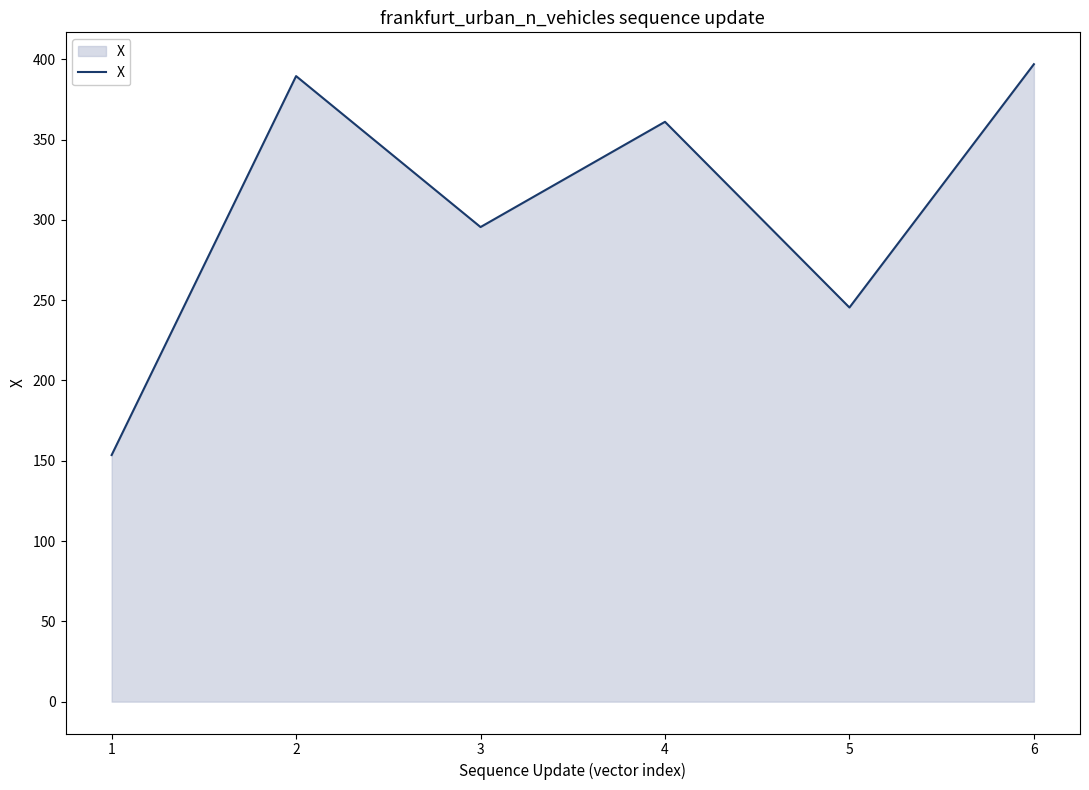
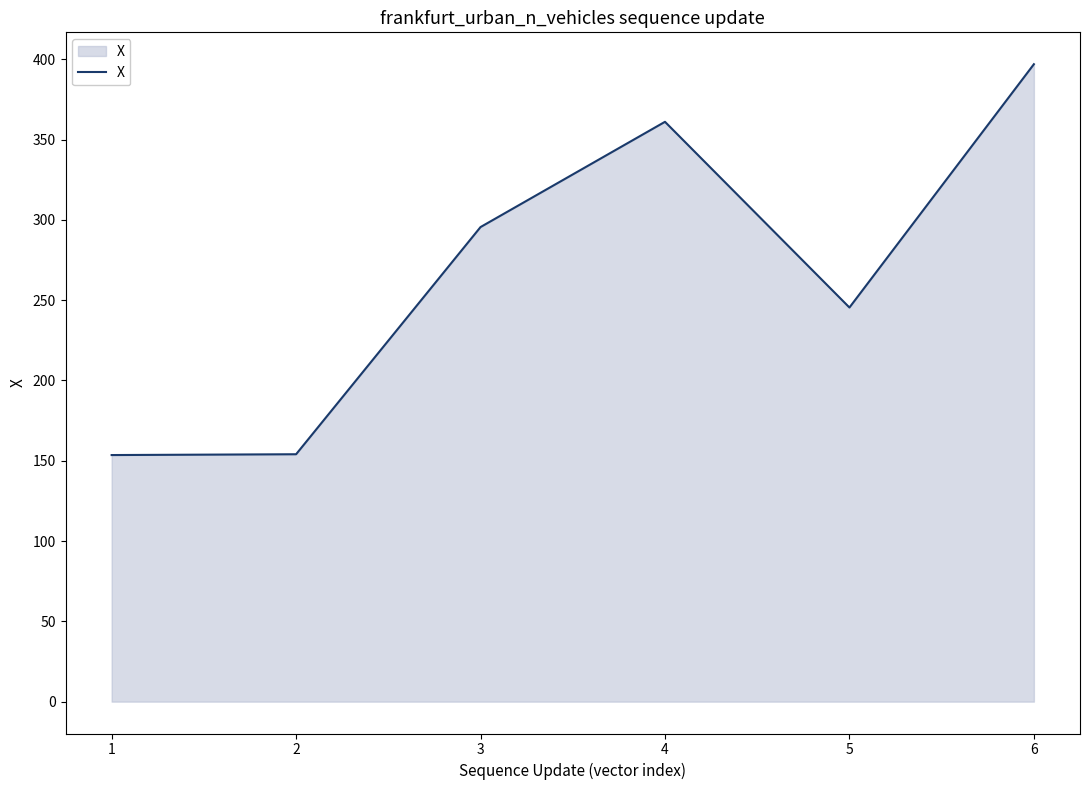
2: 389 -> 154
